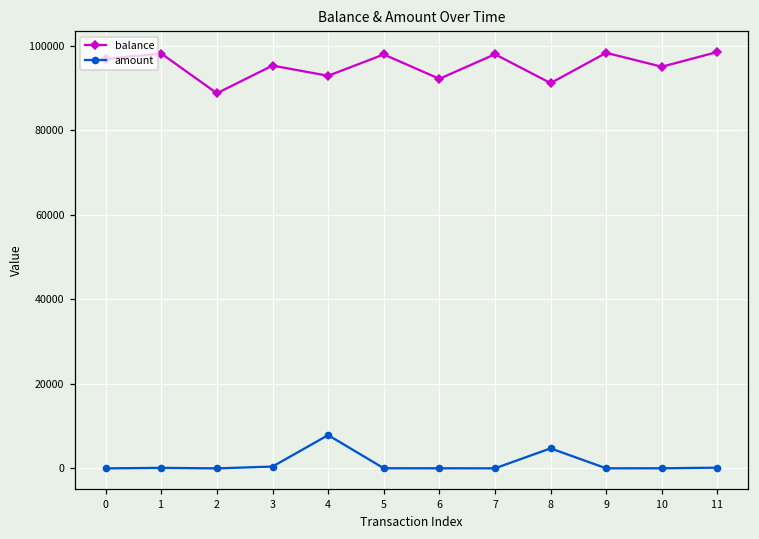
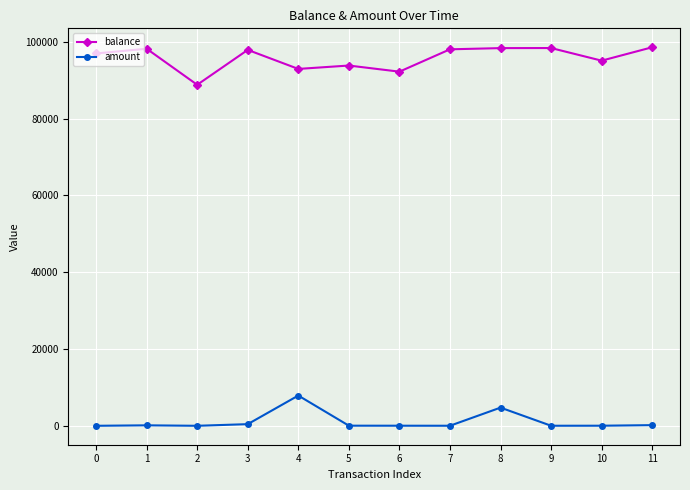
balance, 3: 95000 -> 98000
balance, 5: 98000 -> 94000
balance, 8: 91000 -> 98000
